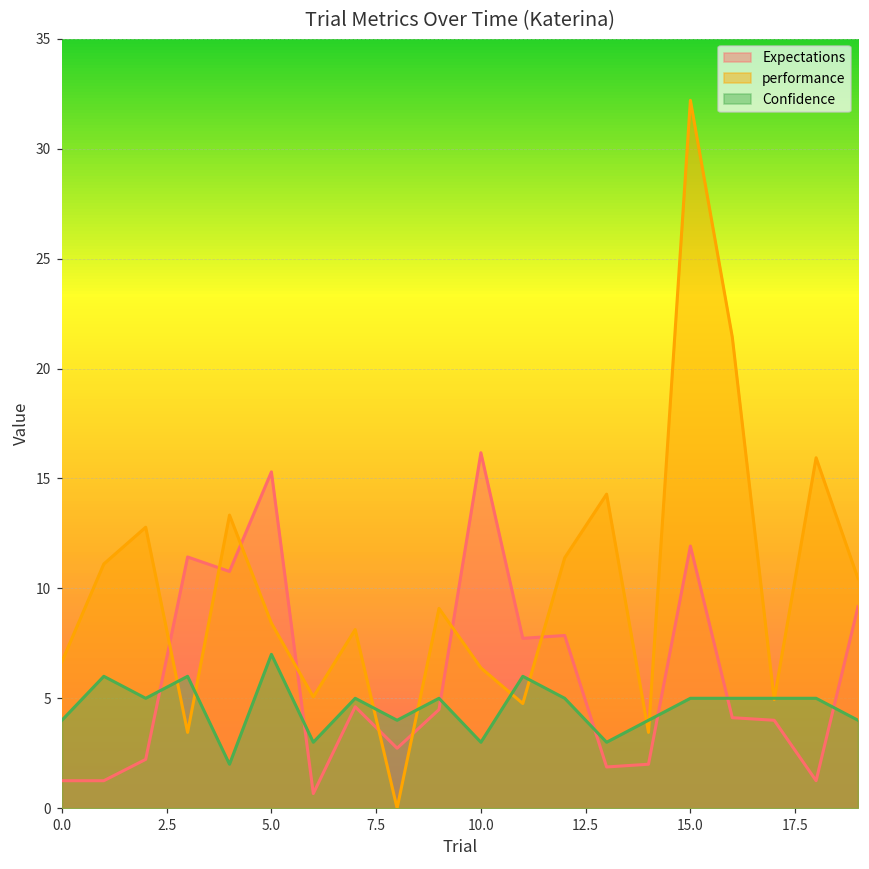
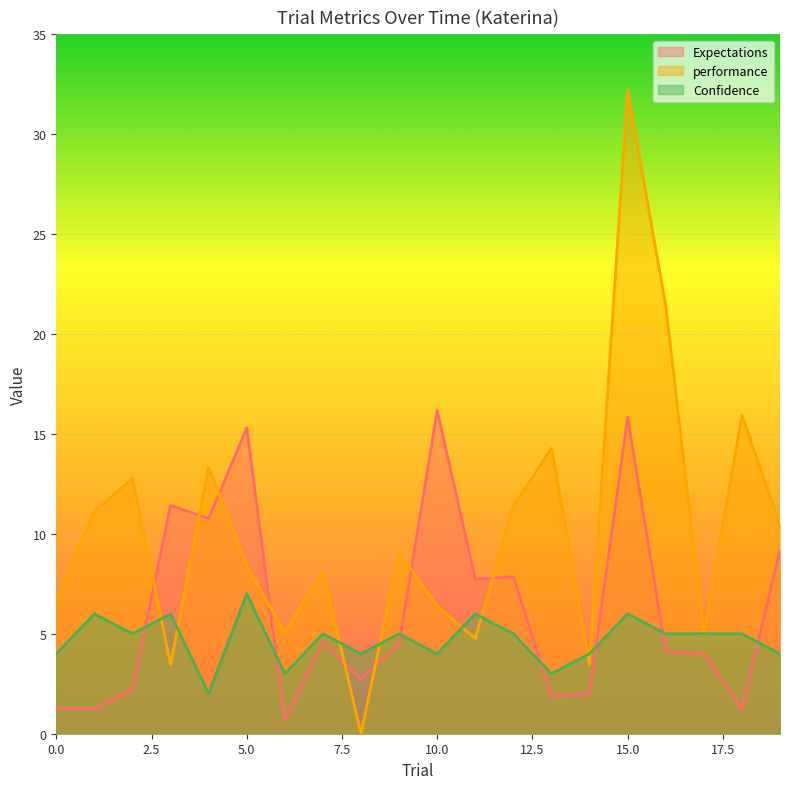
Confidence, 10.0: 3 -> 4
Expectations, 15.0: 11.9 -> 15.8
Confidence, 15.0: 5 -> 6
